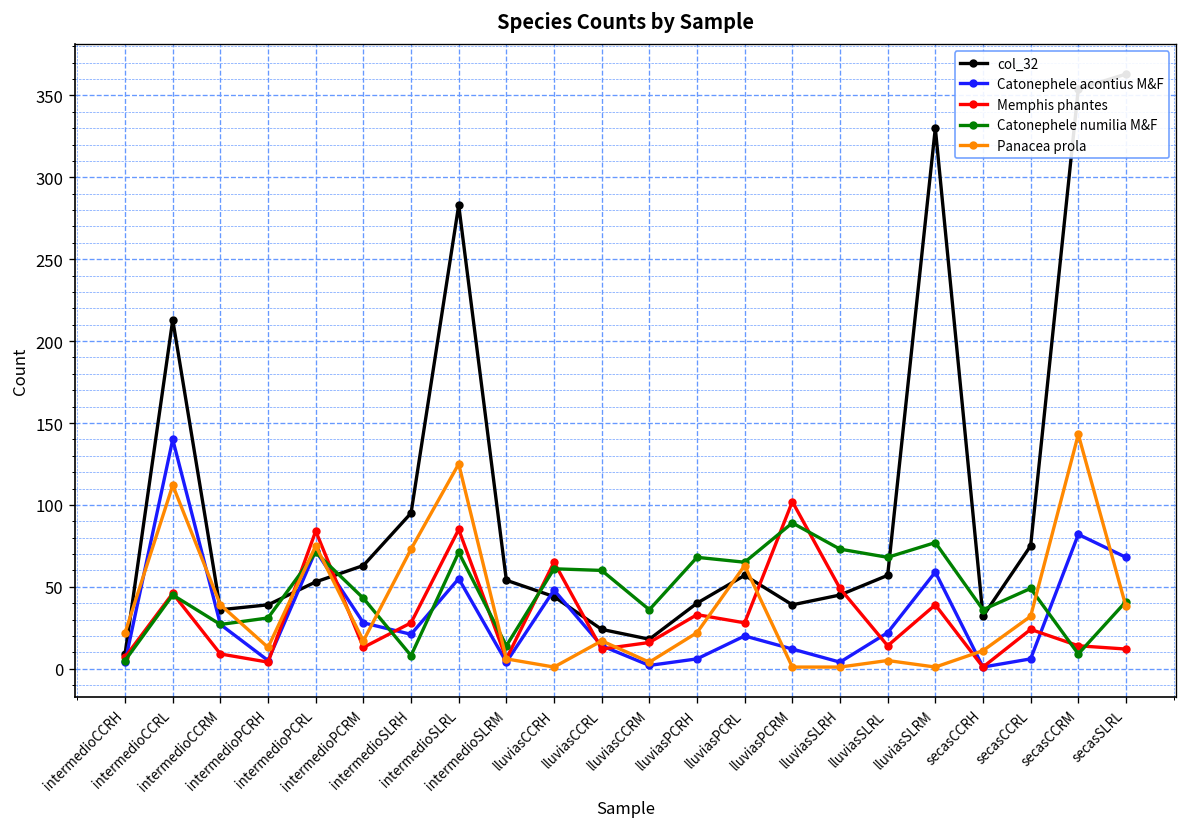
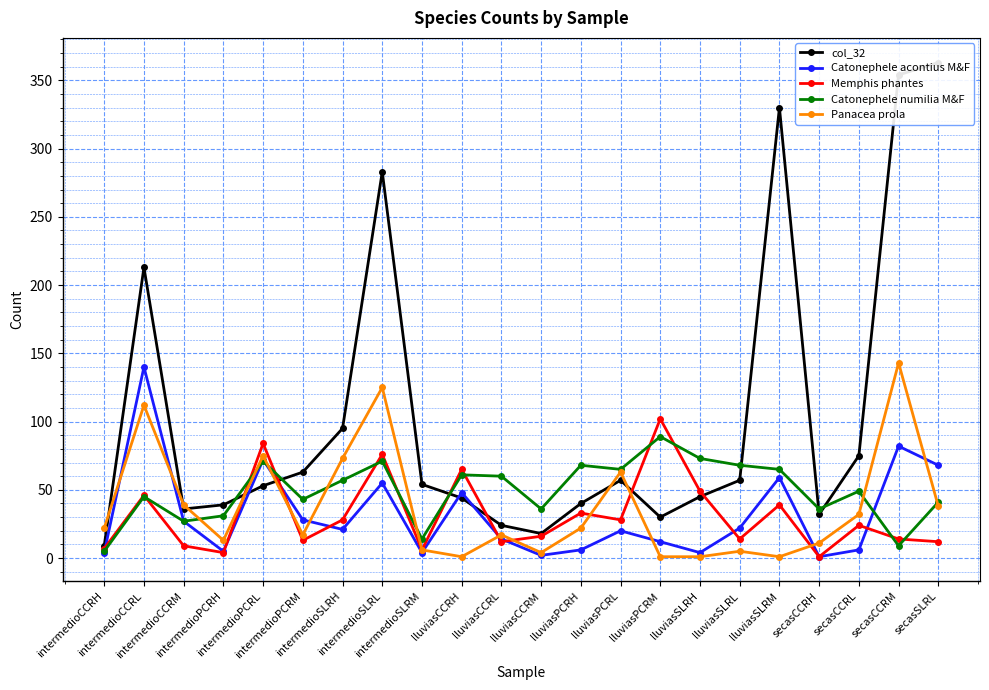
Catonephele numilia M&F, intermedioSLRH: 8 -> 57
Memphis phantes, intermedioSLRL: 85 -> 76
col_32, lluviasPCRM: 39 -> 30
Catonephele numilia M&F, lluviasSLRM: 77 -> 65
